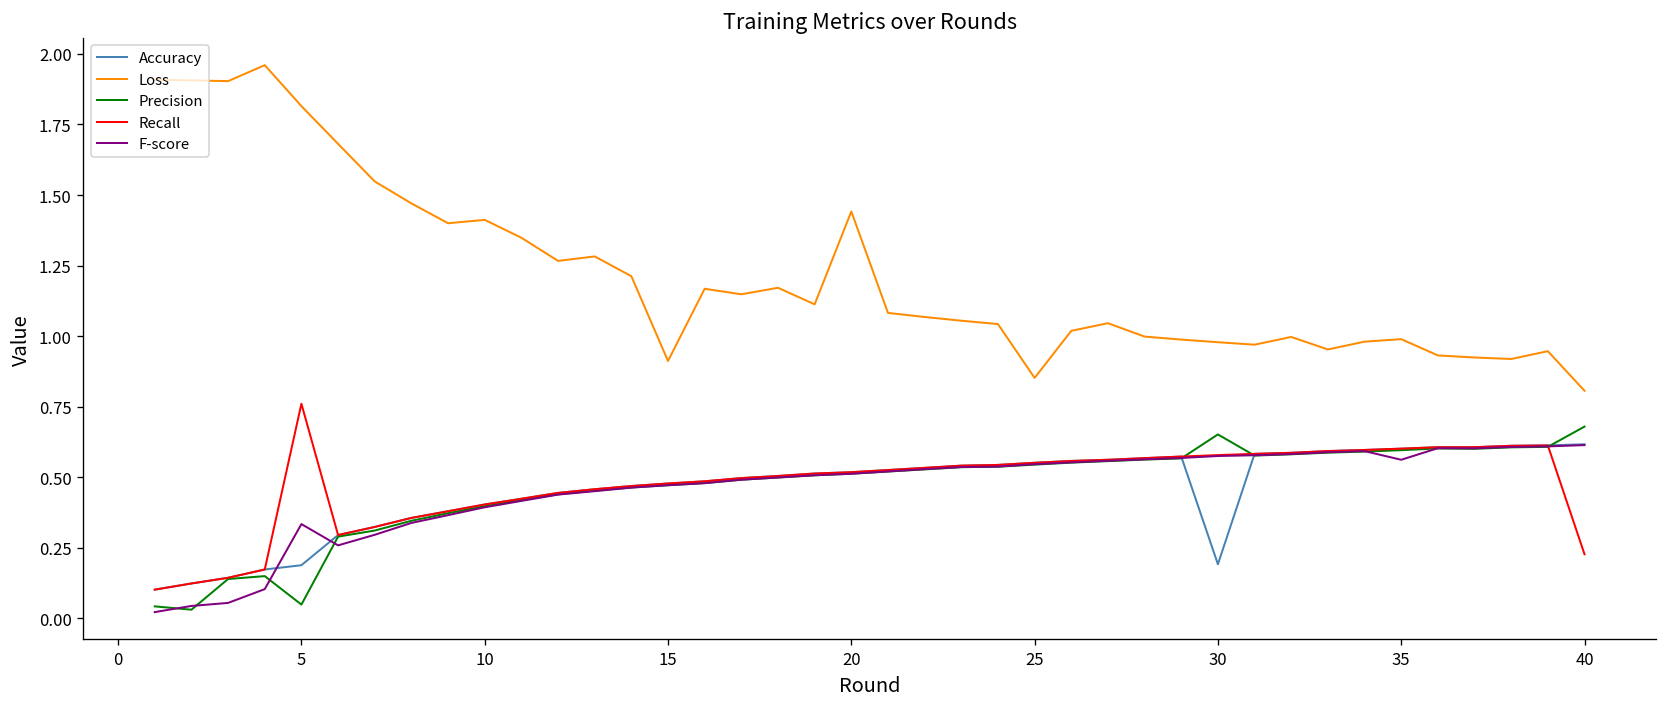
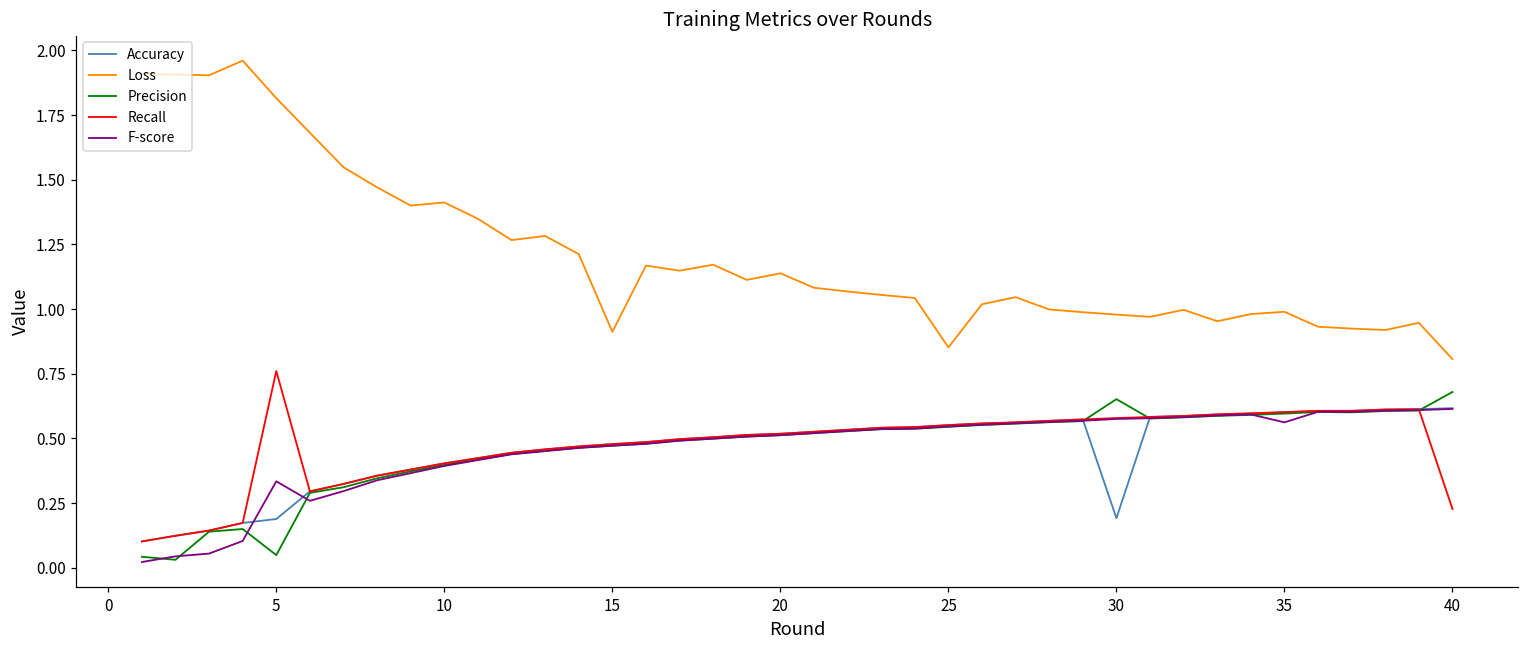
Loss, 20: 1.44 -> 1.14
